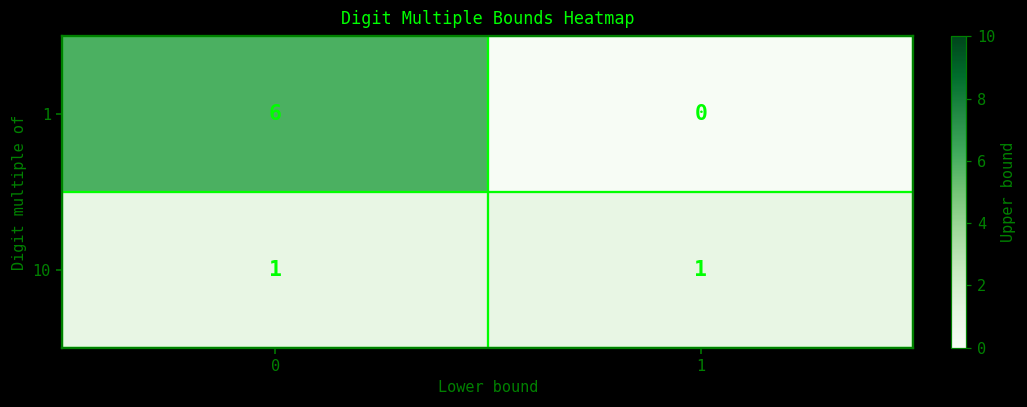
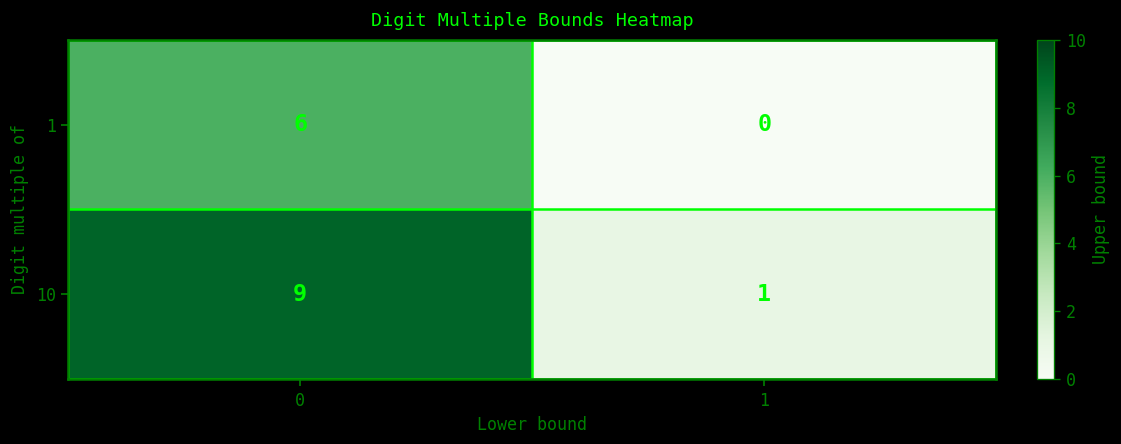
10, 0: 1 -> 9
